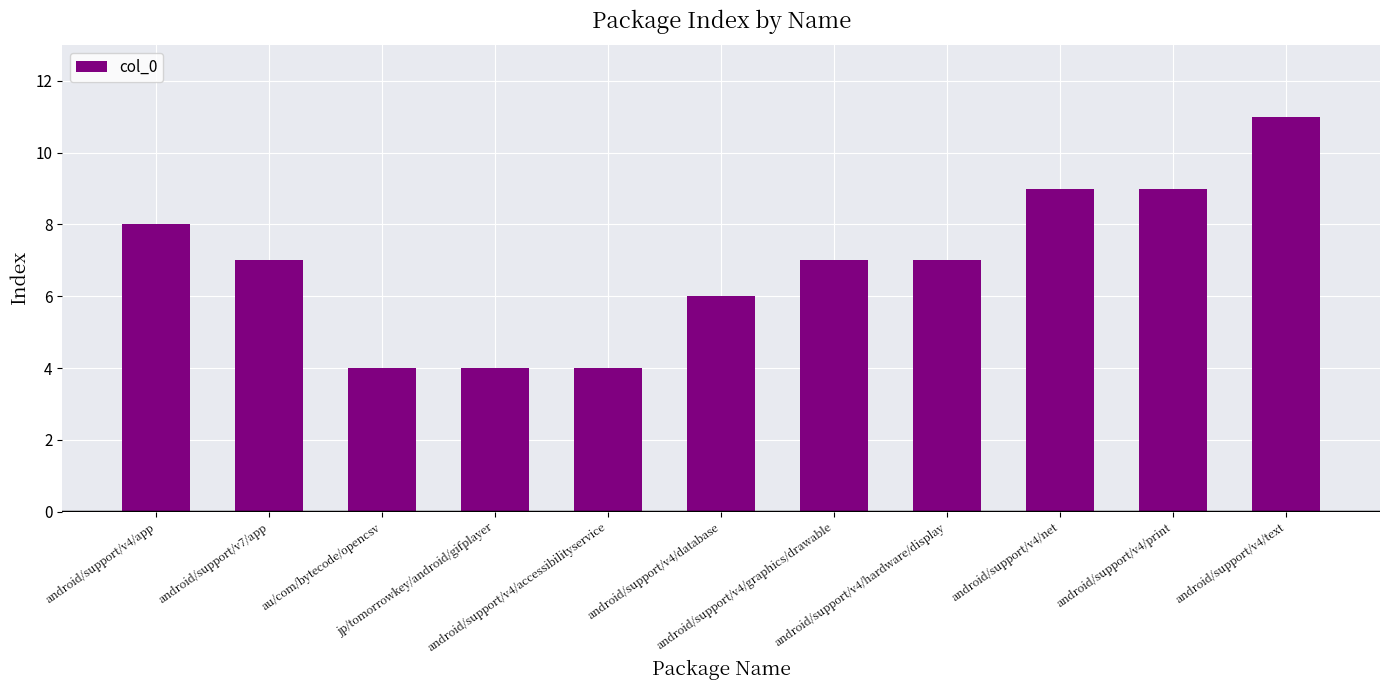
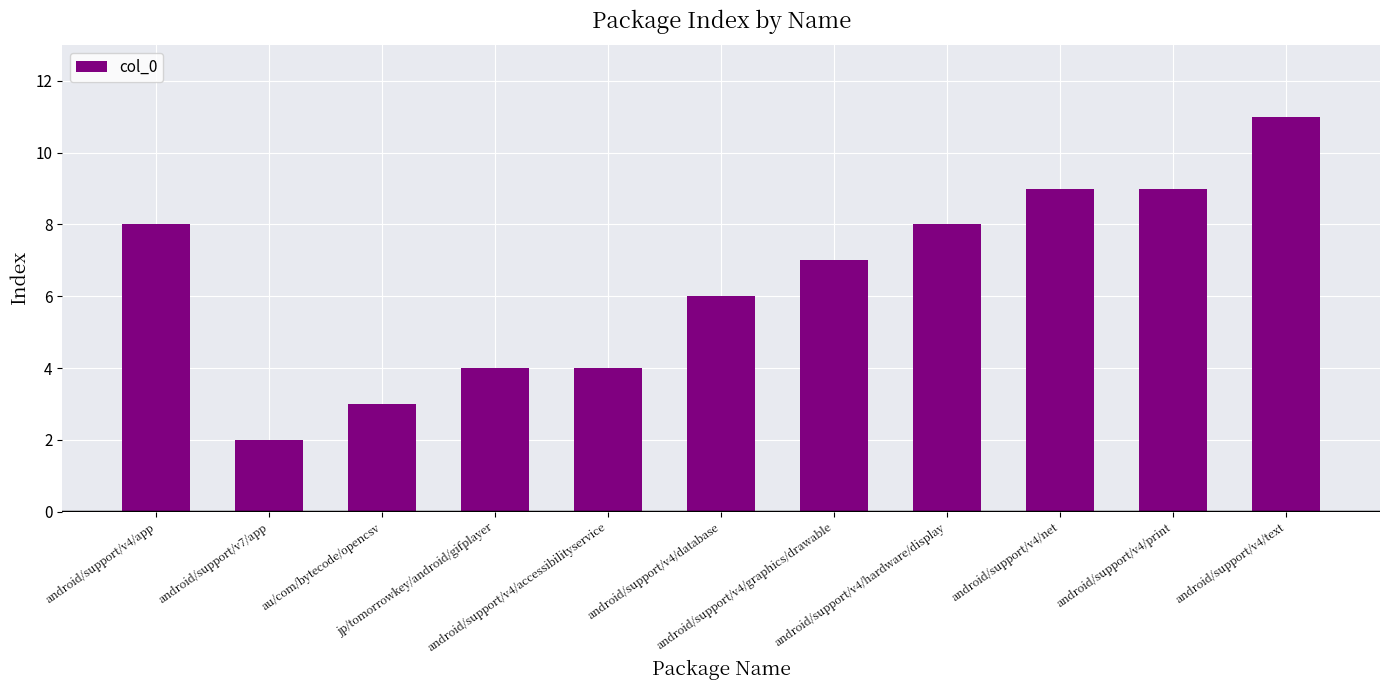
android/support/v7/app: 7 -> 2
au/com/bytecode/opencsv: 4 -> 3
android/support/v4/hardware/display: 7 -> 8
